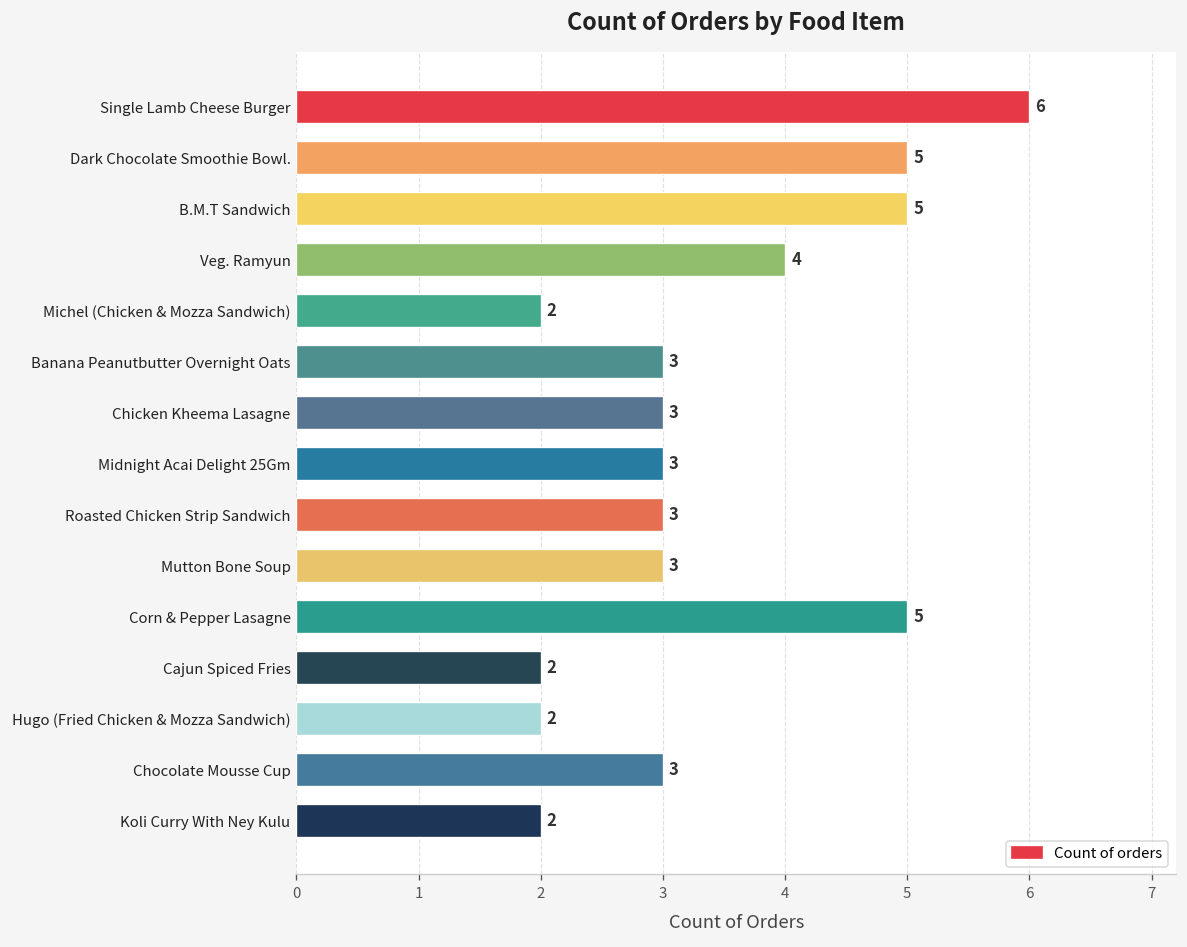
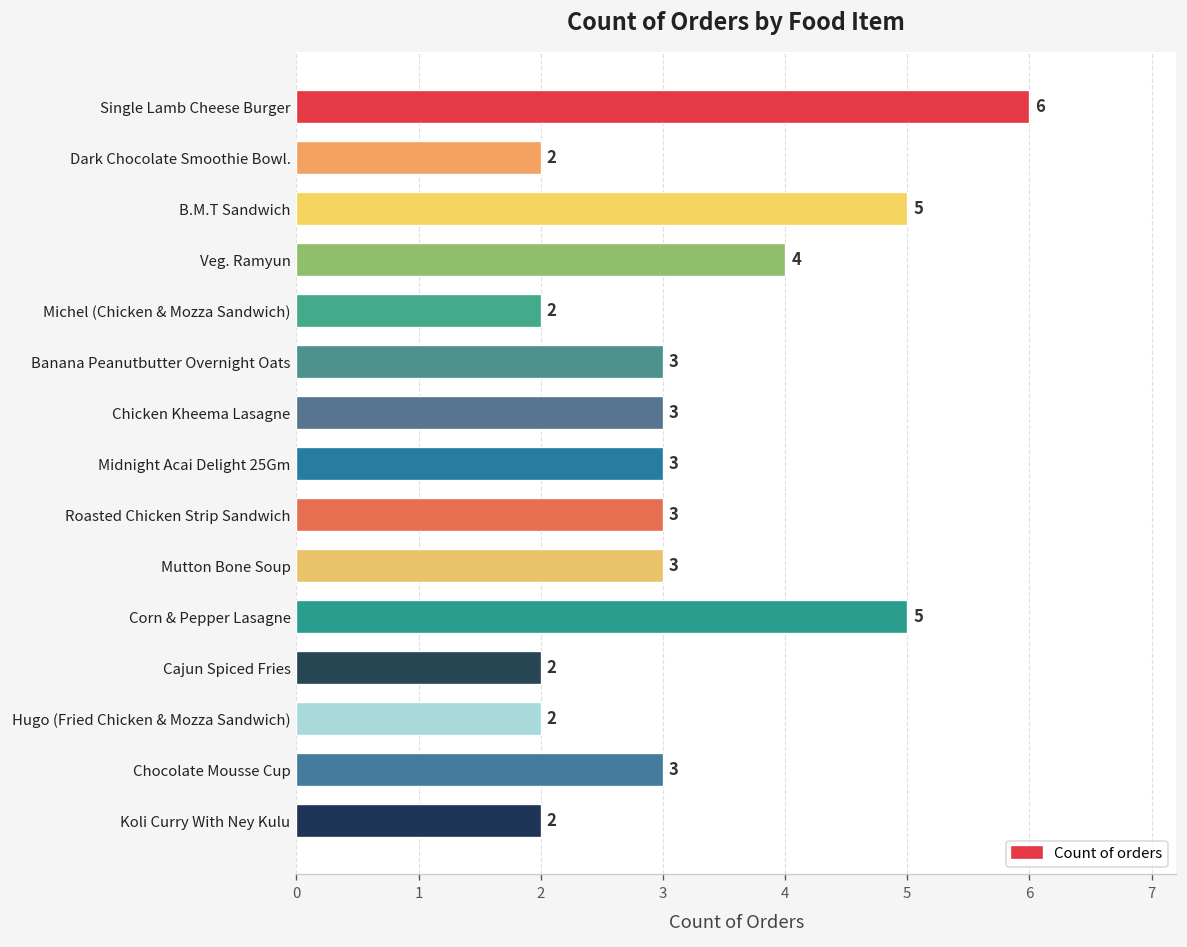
Dark Chocolate Smoothie Bowl.: 5 -> 2
